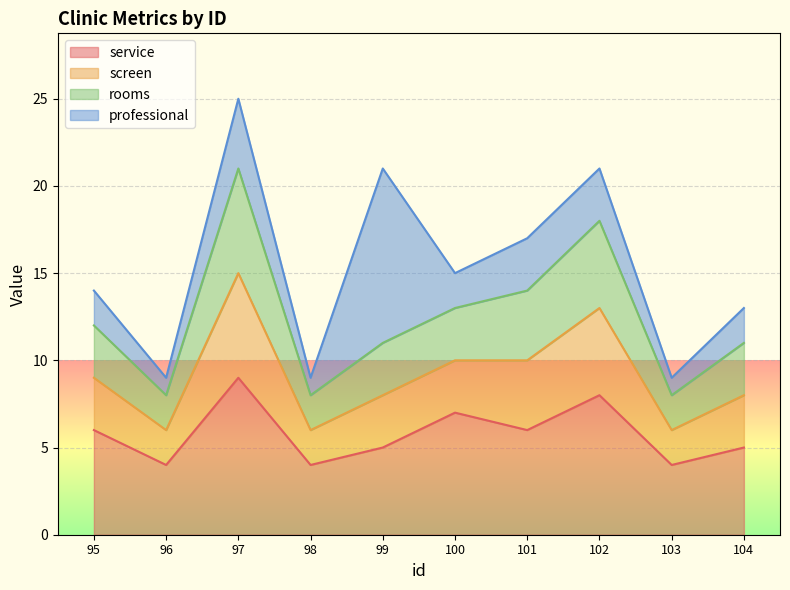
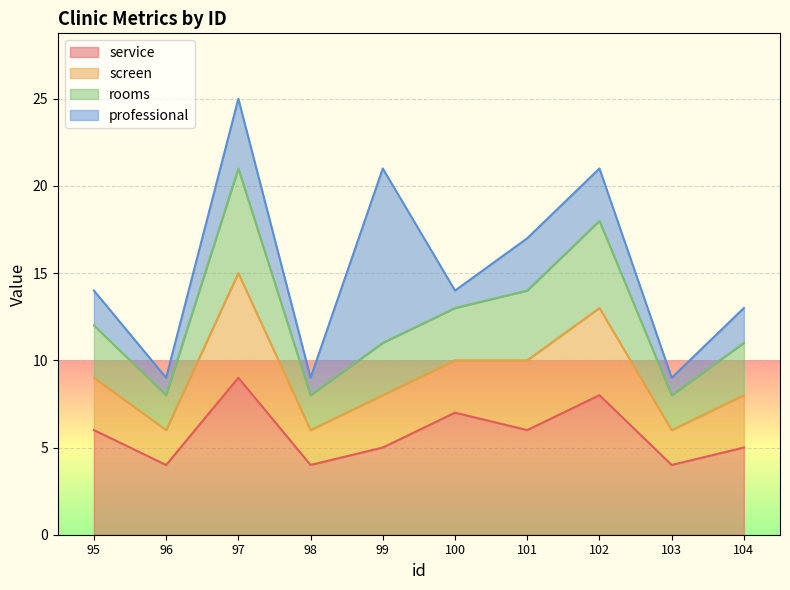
professional, 100: 2 -> 1
